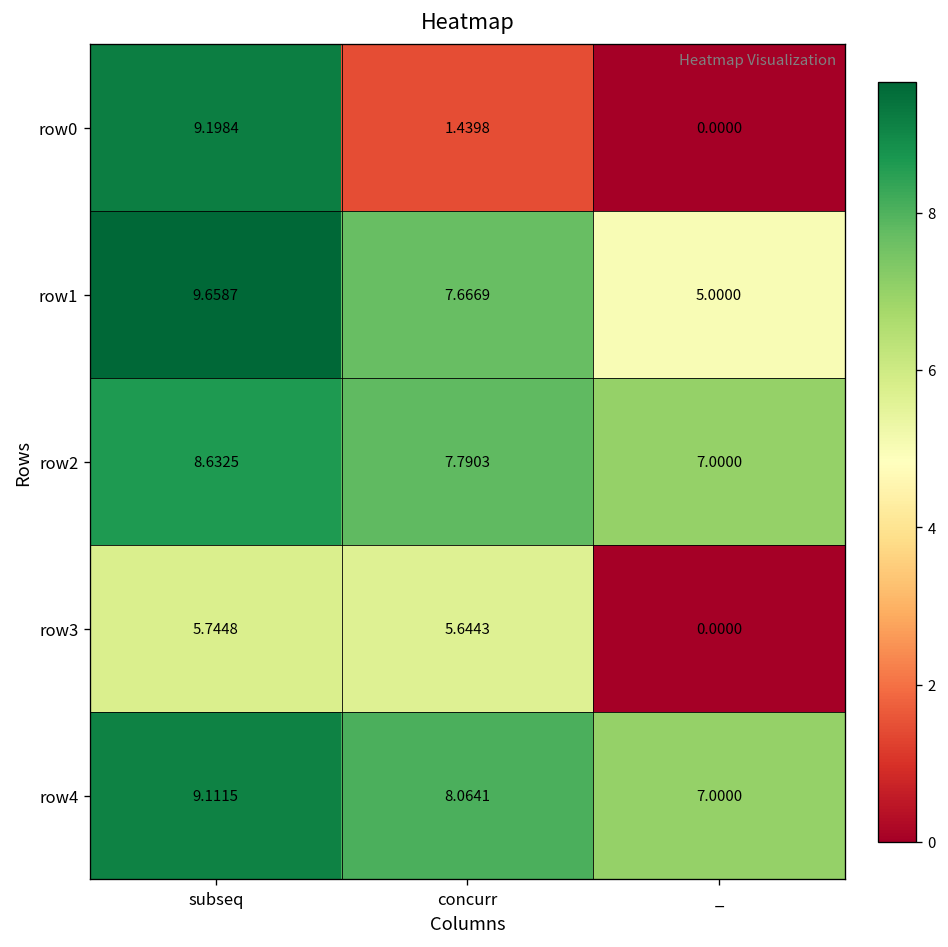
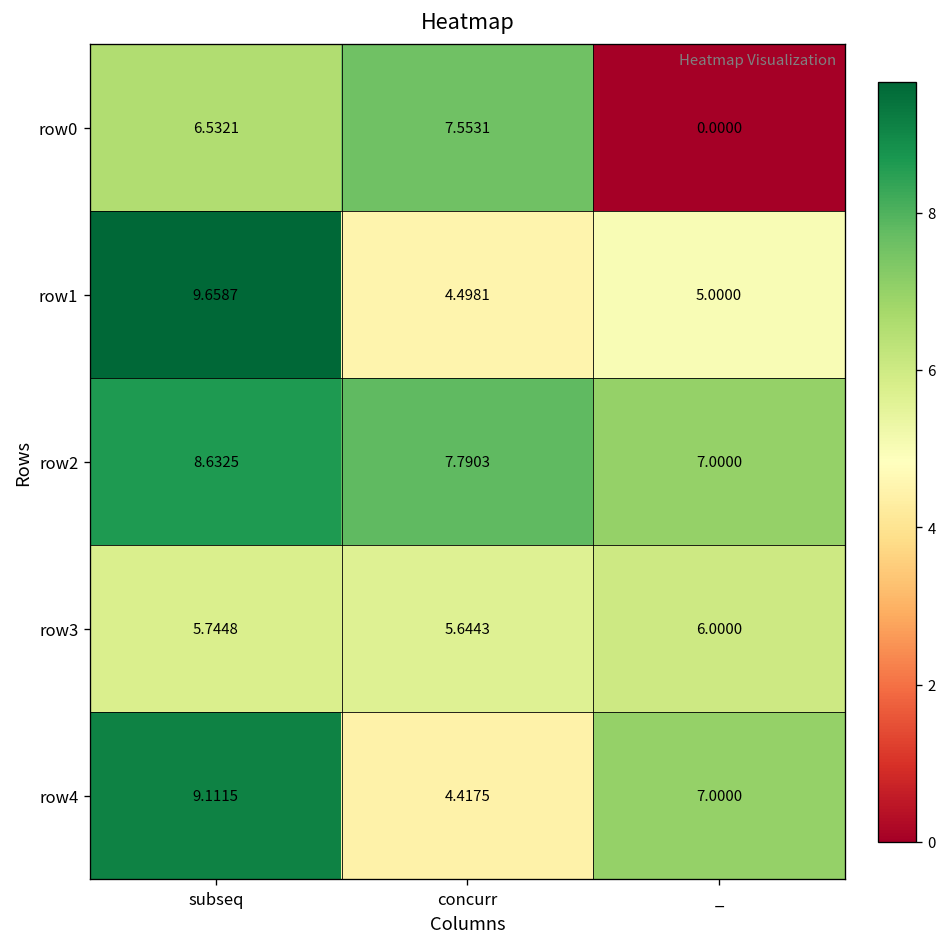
row0, subseq: 9.1984 -> 6.5321
row0, concurr: 1.4398 -> 7.5531
row1, concurr: 7.6669 -> 4.4981
row3, _: 0.0000 -> 6.0000
row4, concurr: 8.0641 -> 4.4175
